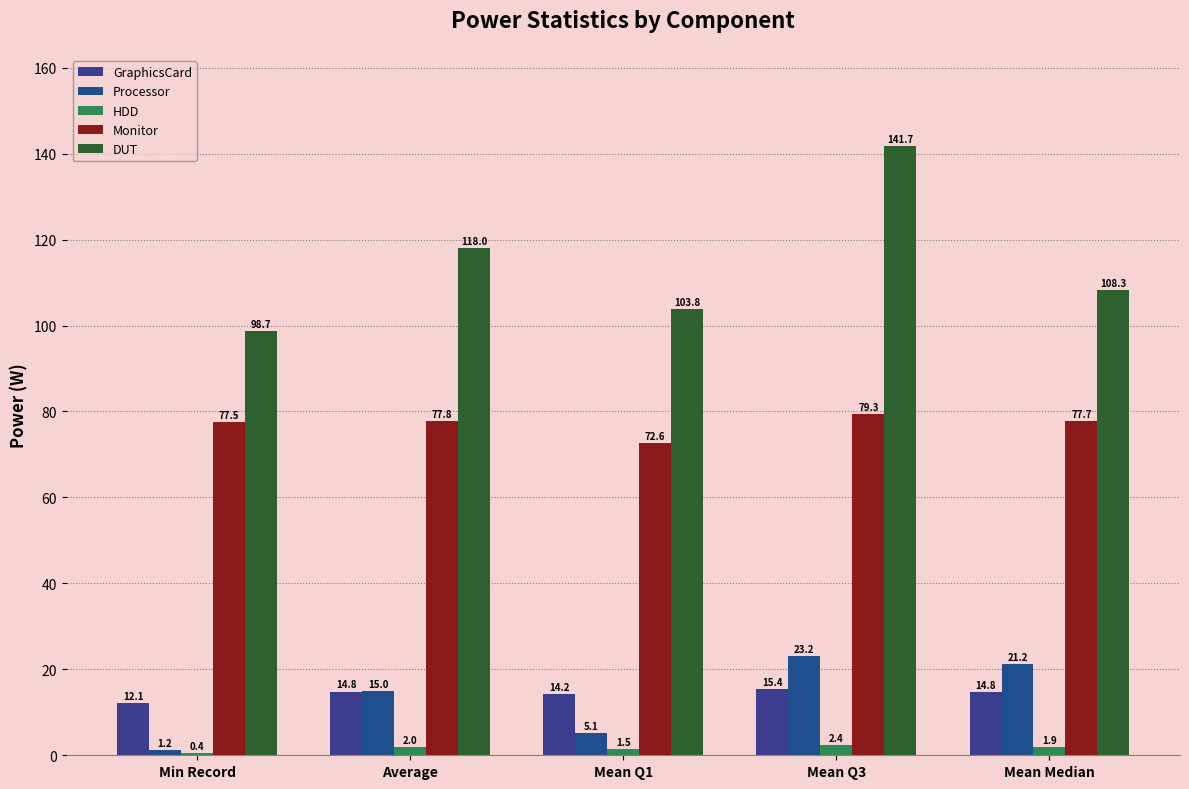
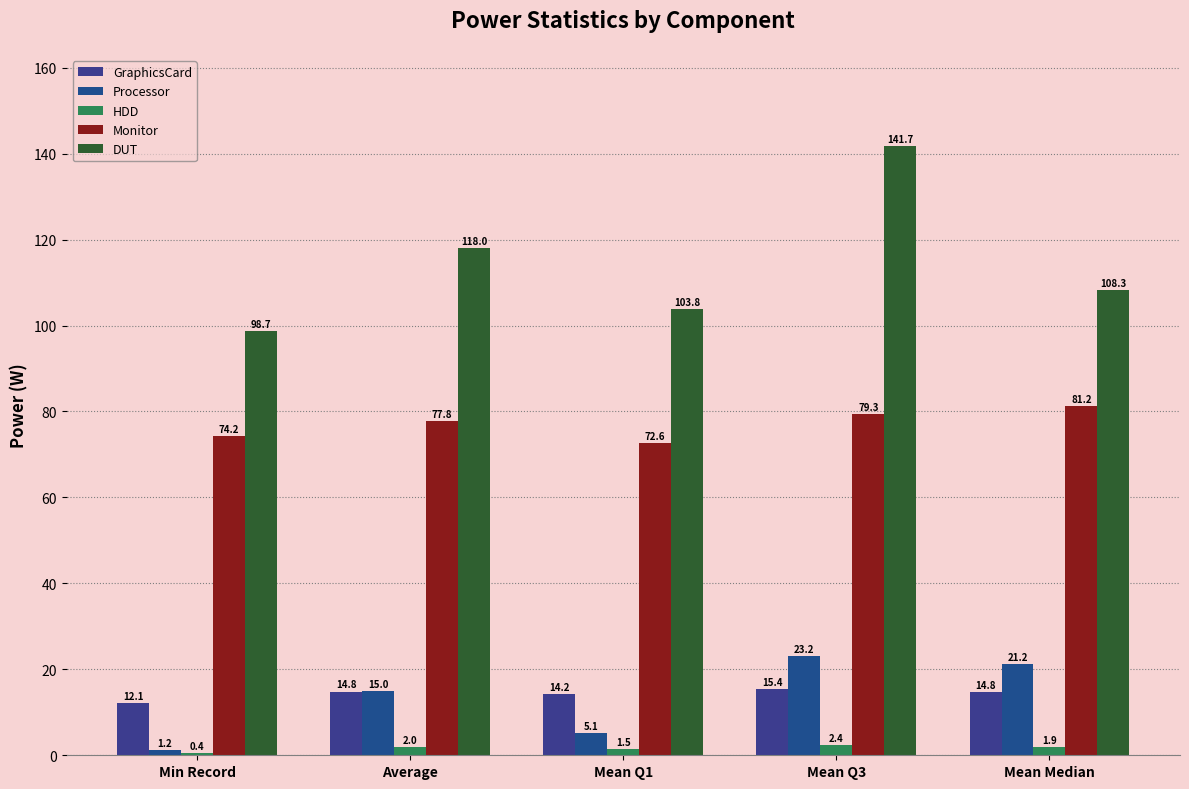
Monitor, Min Record: 77.5 -> 74.2
Monitor, Mean Median: 77.7 -> 81.2
